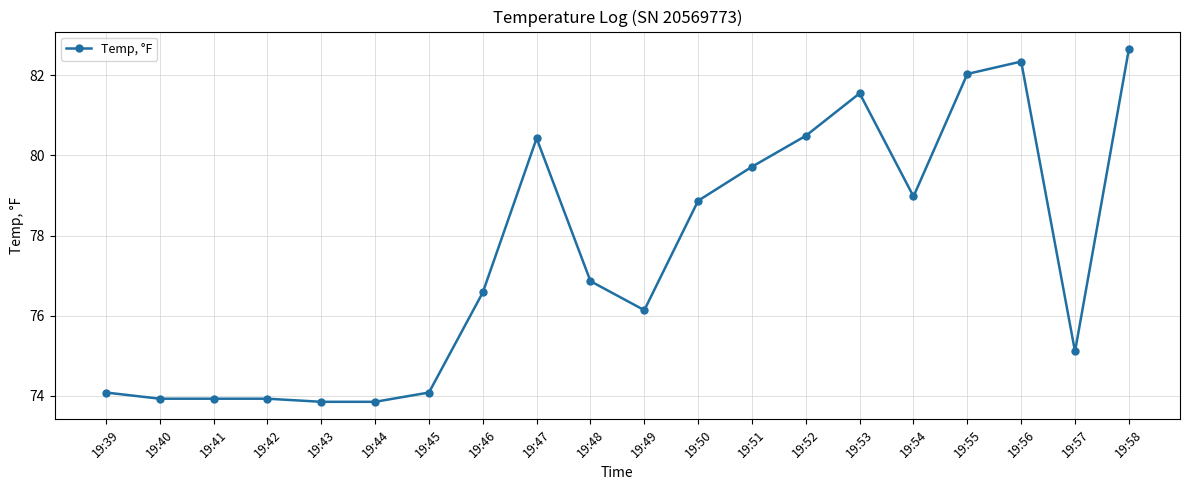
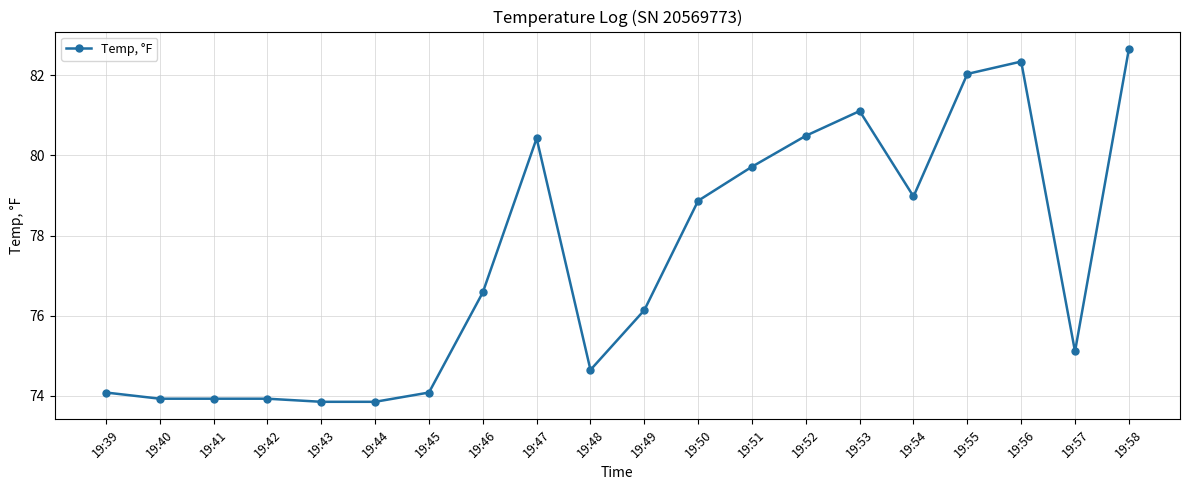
19:48: 76.9 -> 74.6
19:53: 81.6 -> 81.1
